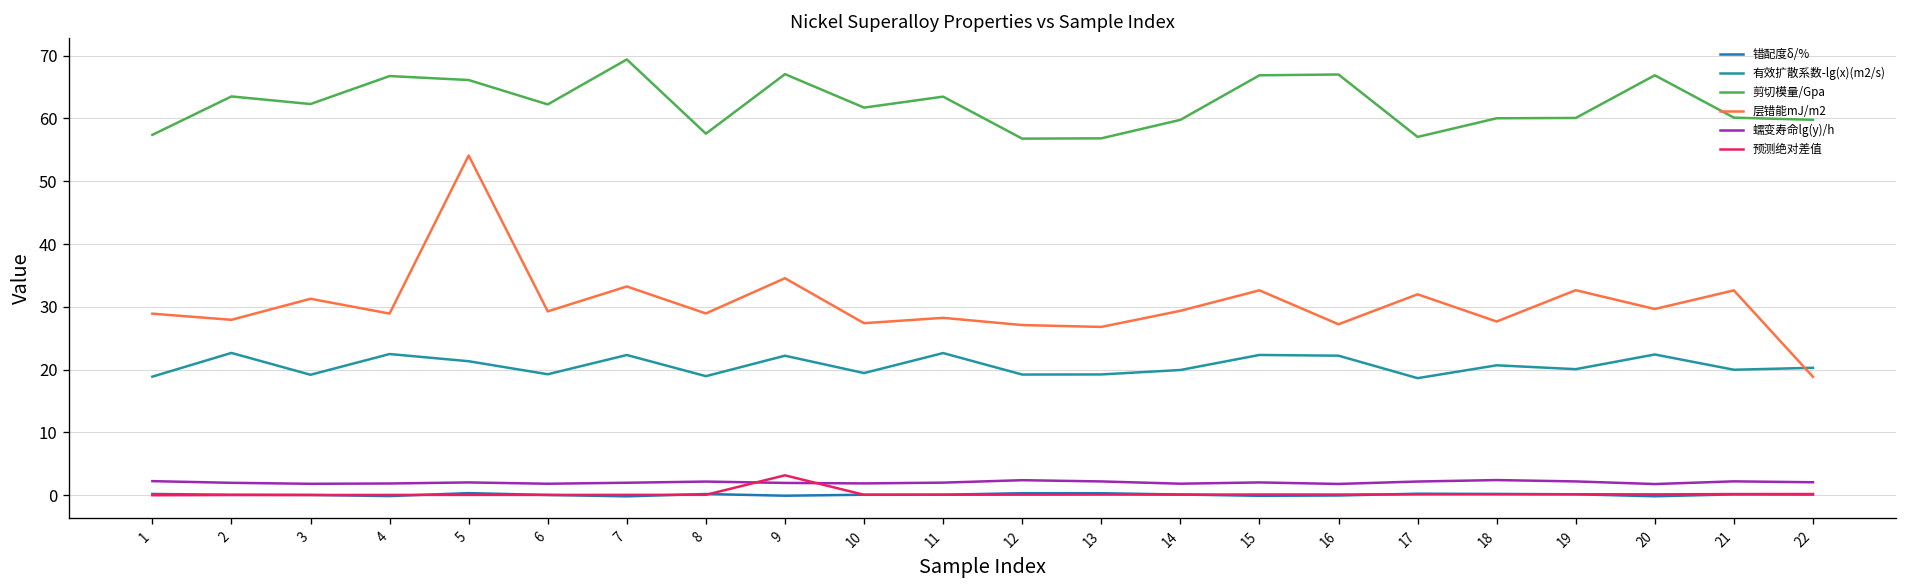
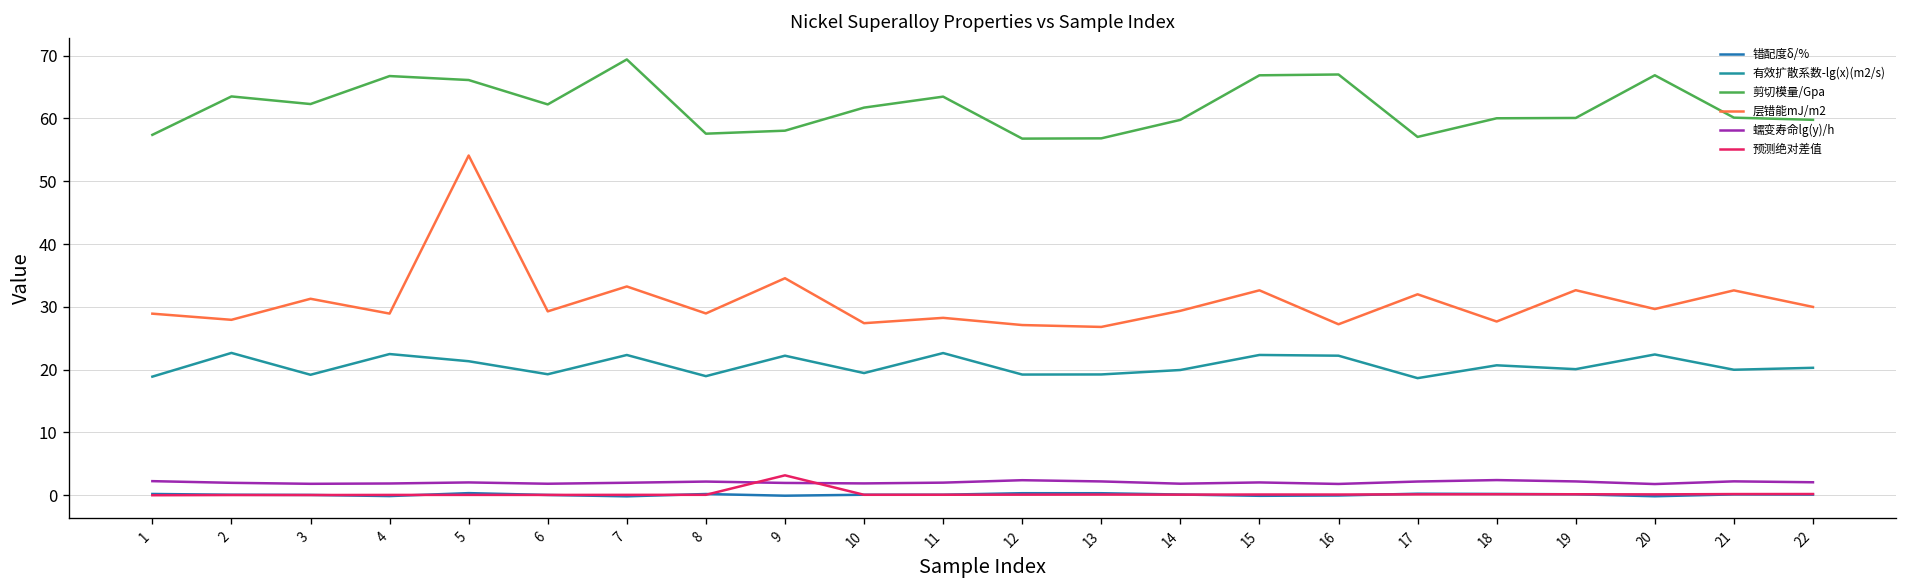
剪切模量/Gpa, 9: 67 -> 58
层错能mJ/m2, 22: 19 -> 30
